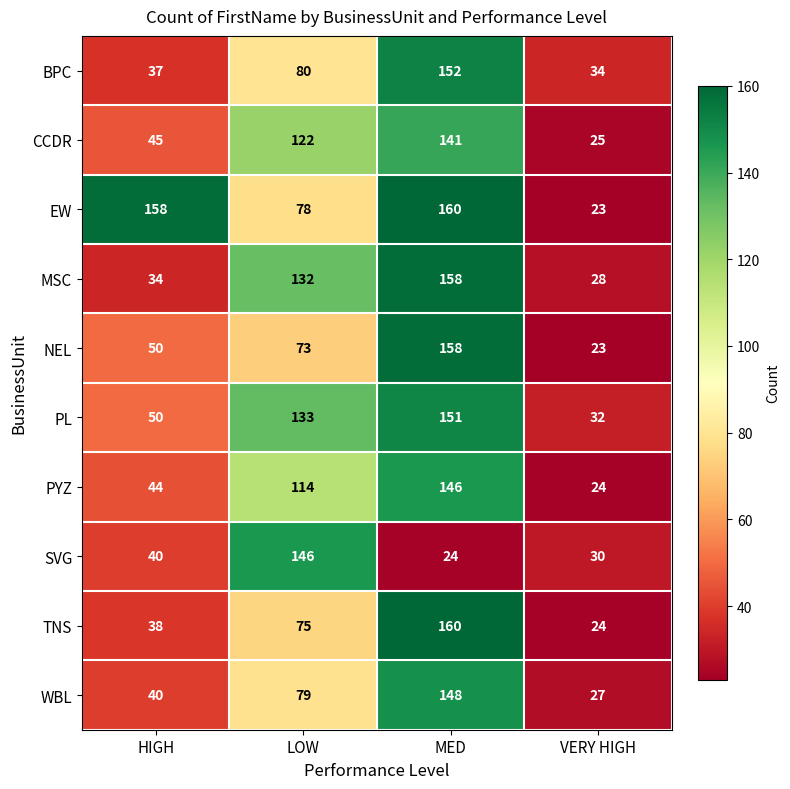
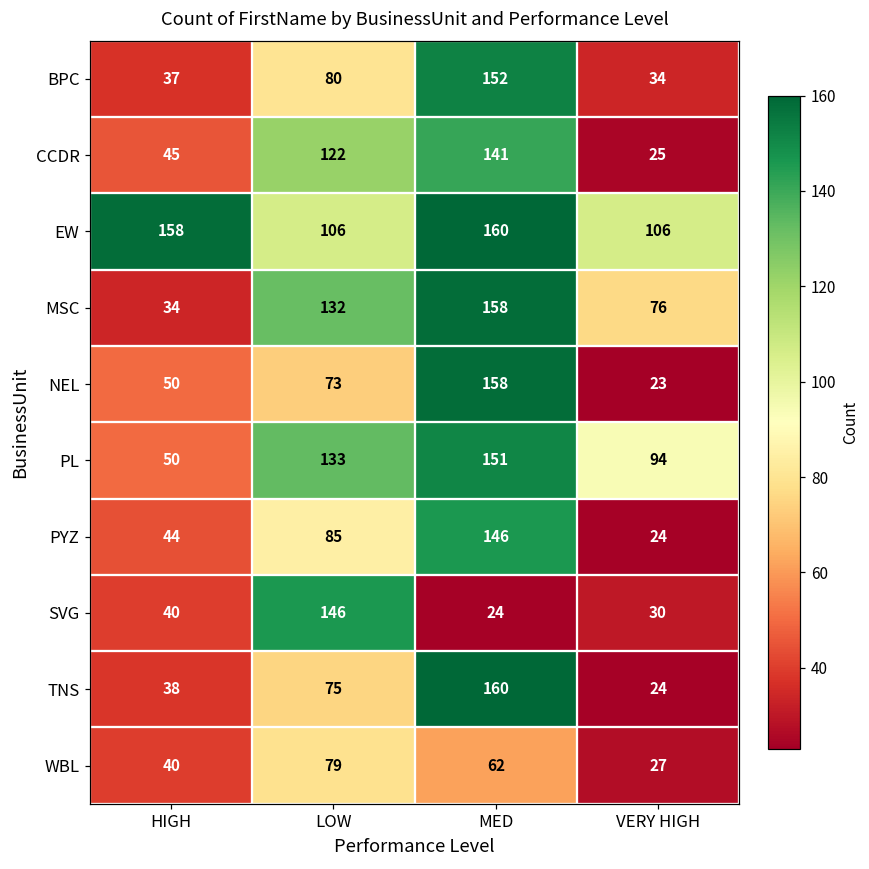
EW, LOW: 78 -> 106
EW, VERY HIGH: 23 -> 106
MSC, VERY HIGH: 28 -> 76
PL, VERY HIGH: 32 -> 94
PYZ, LOW: 114 -> 85
WBL, MED: 148 -> 62
